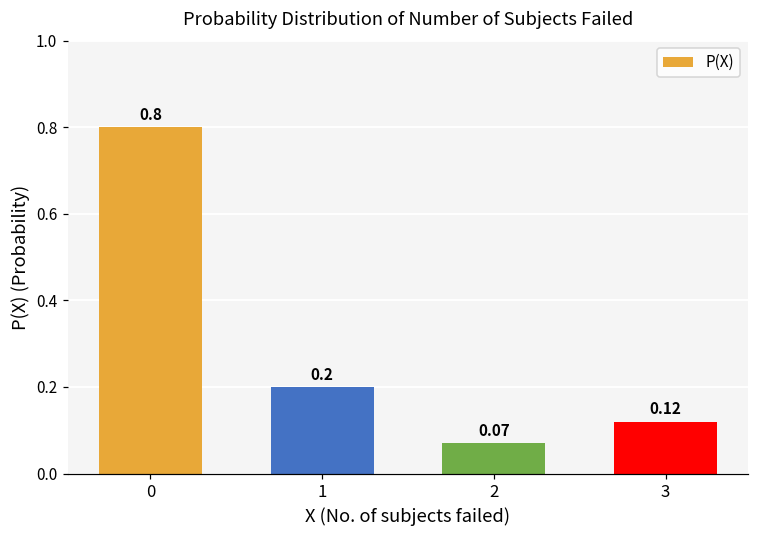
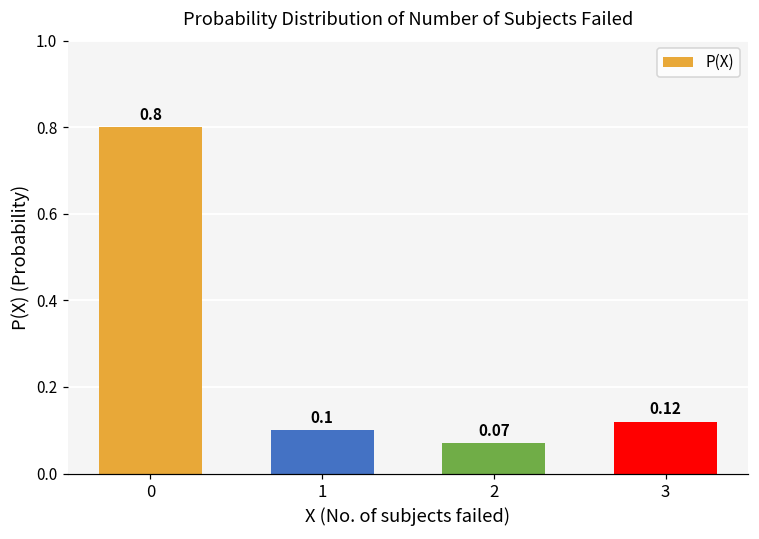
1: 0.2 -> 0.1
